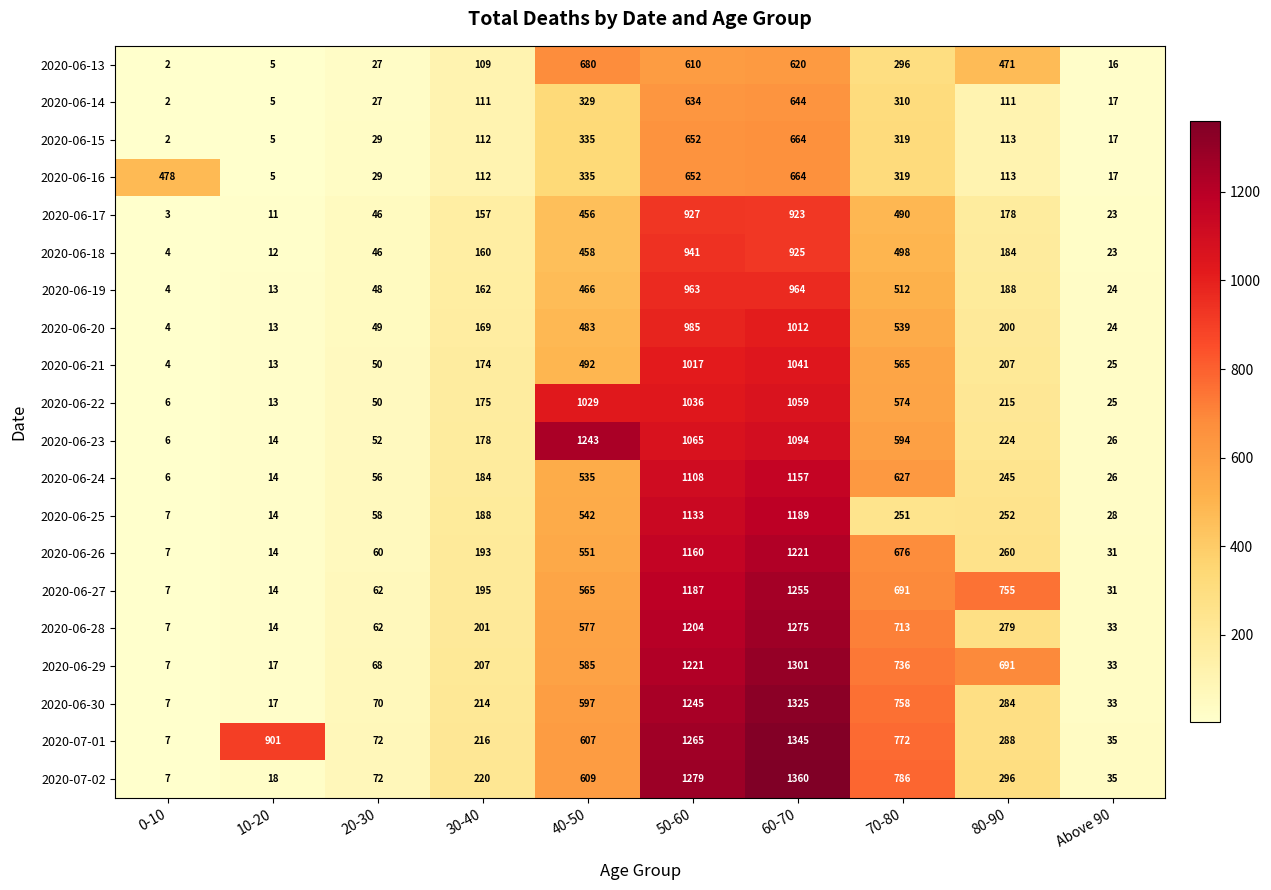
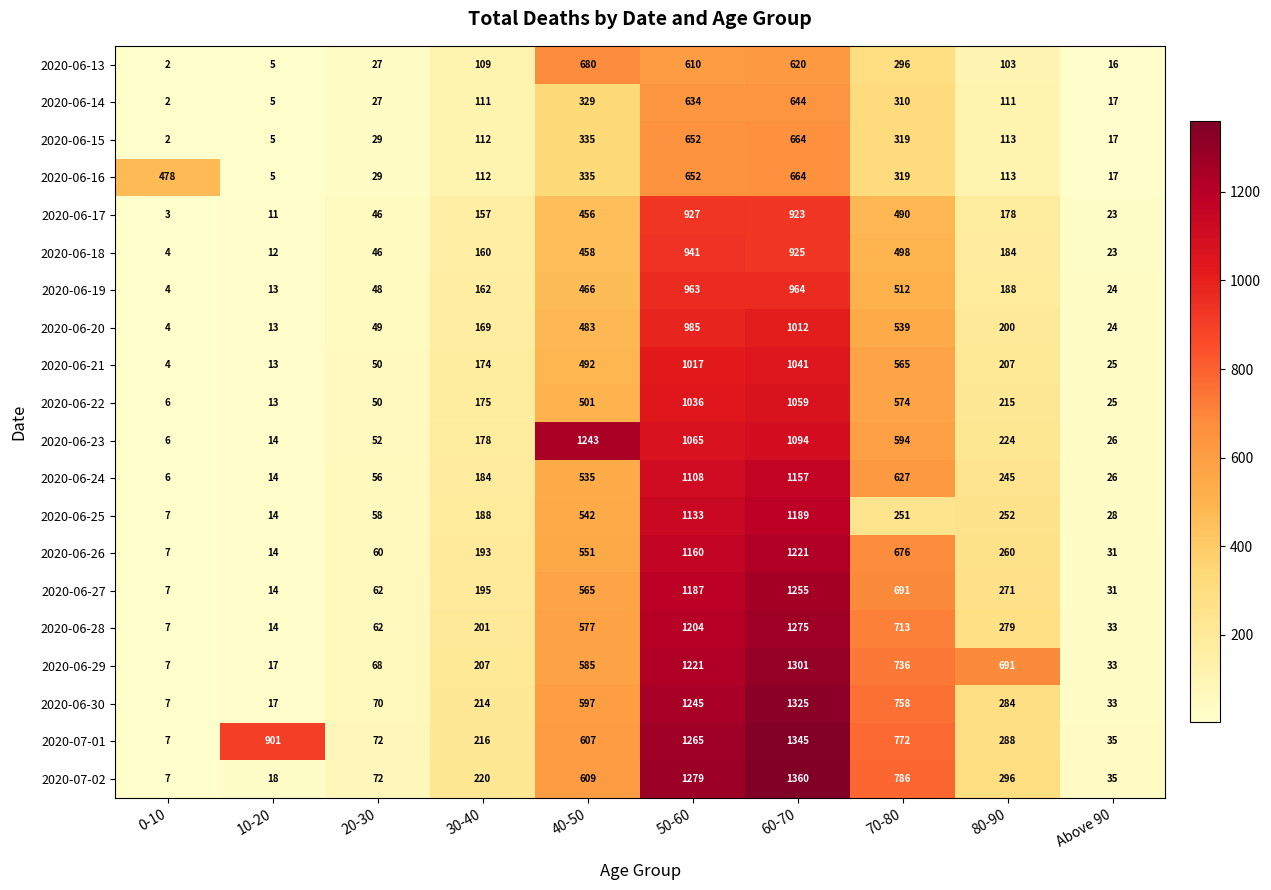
2020-06-13, 80-90: 471 -> 103
2020-06-22, 40-50: 1029 -> 501
2020-06-27, 80-90: 755 -> 271
